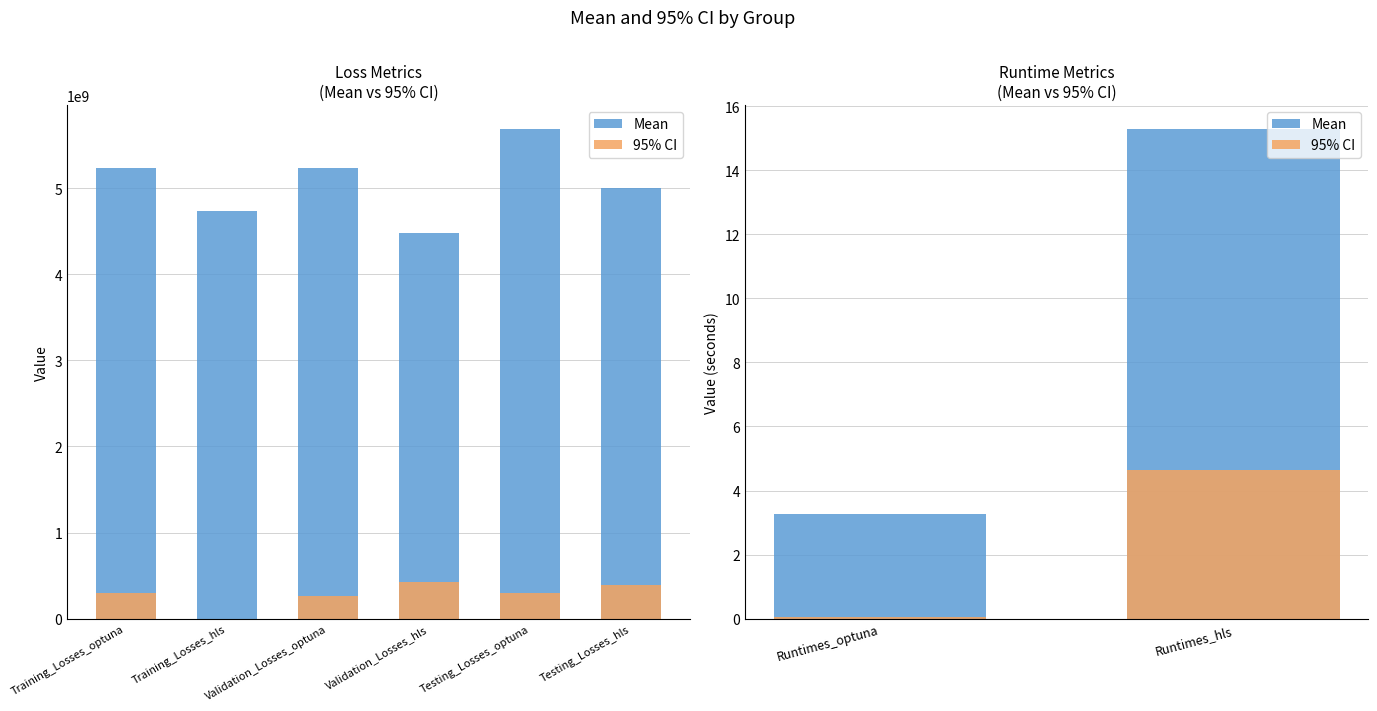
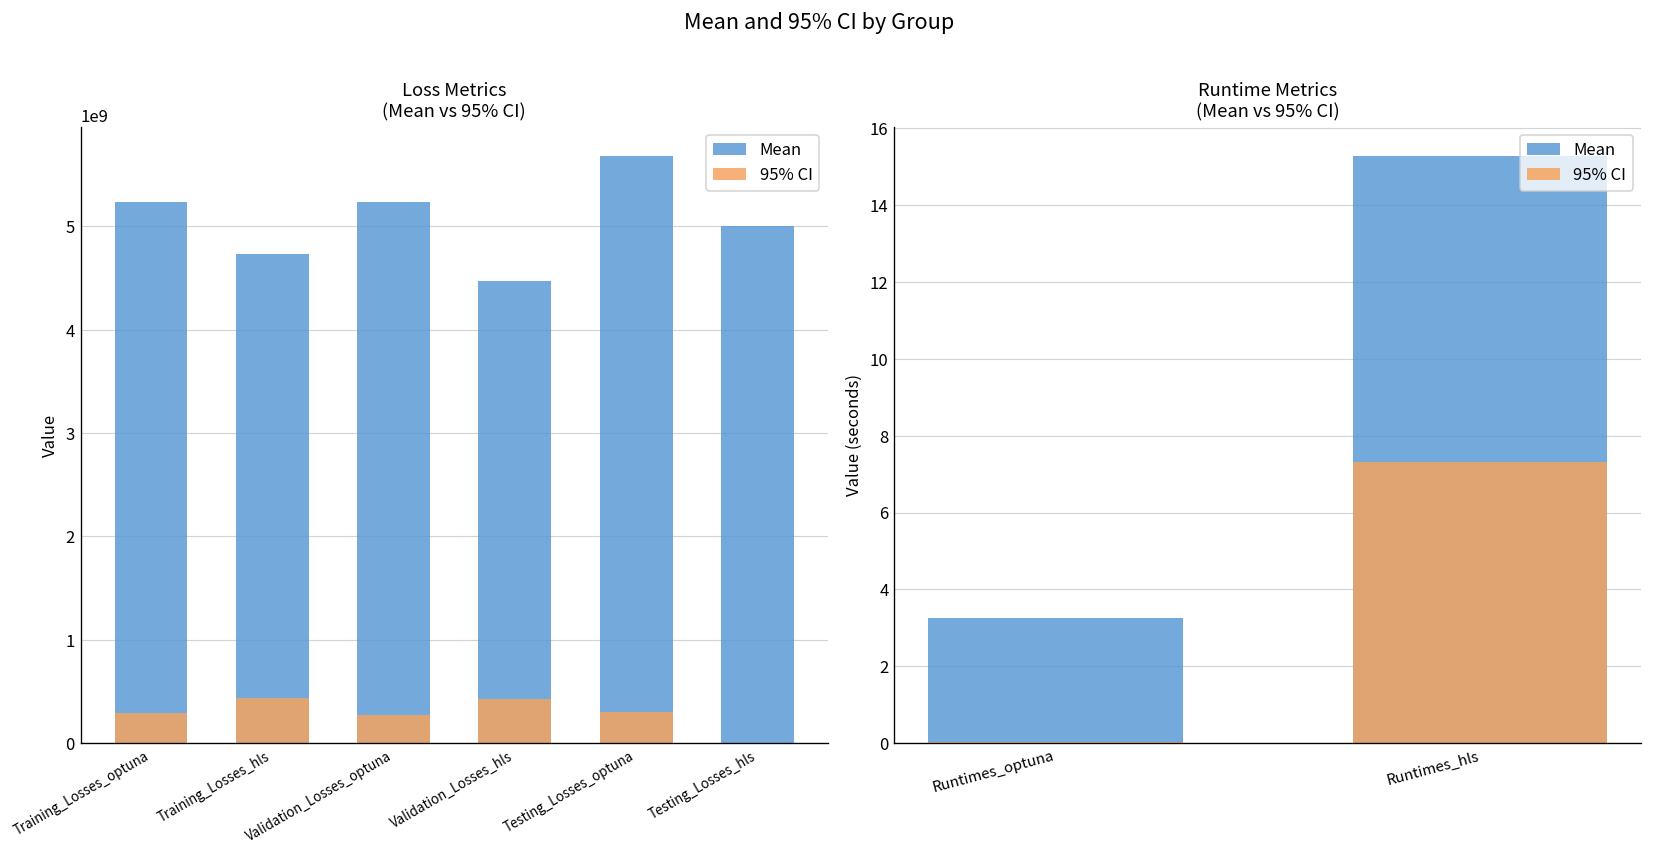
Loss Metrics (Mean vs 95% CI), 95% CI, Training_Losses_hls: 0 -> 400000000
Loss Metrics (Mean vs 95% CI), 95% CI, Testing_Losses_hls: 400000000 -> 0
Runtime Metrics (Mean vs 95% CI), 95% CI, Runtimes_hls: 4.6 -> 7.3
